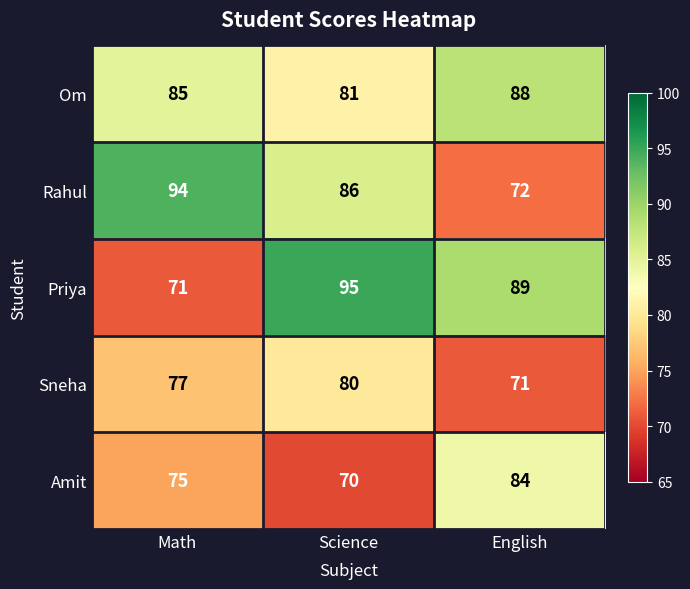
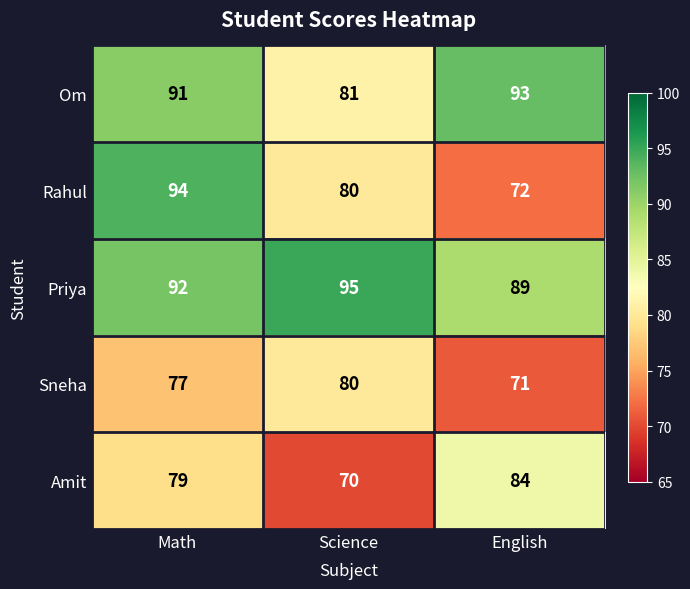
Om, Math: 85 -> 91
Om, English: 88 -> 93
Rahul, Science: 86 -> 80
Priya, Math: 71 -> 92
Amit, Math: 75 -> 79
